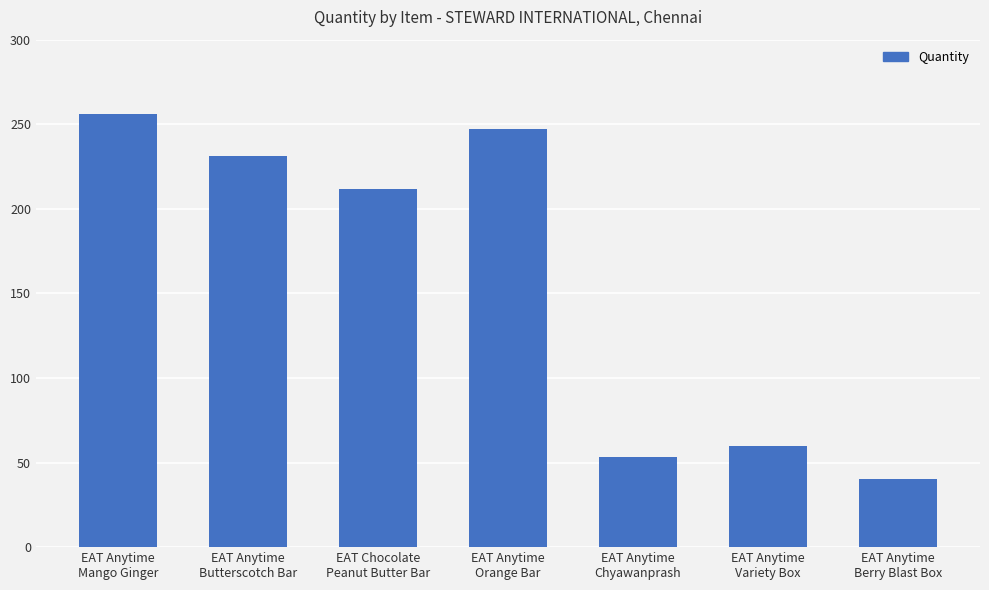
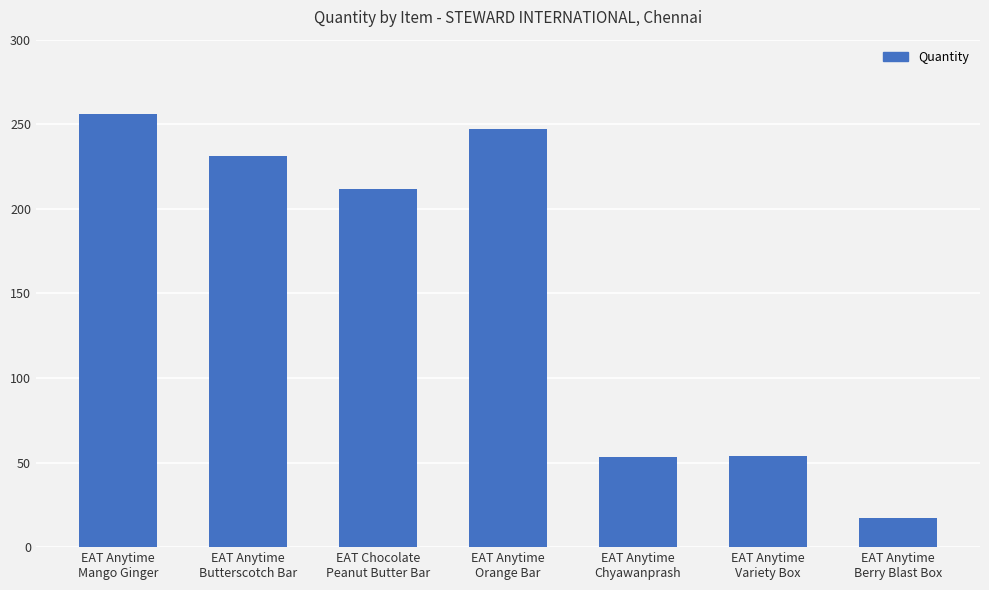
EAT Anytime Variety Box: 60 -> 54
EAT Anytime Berry Blast Box: 40 -> 17
